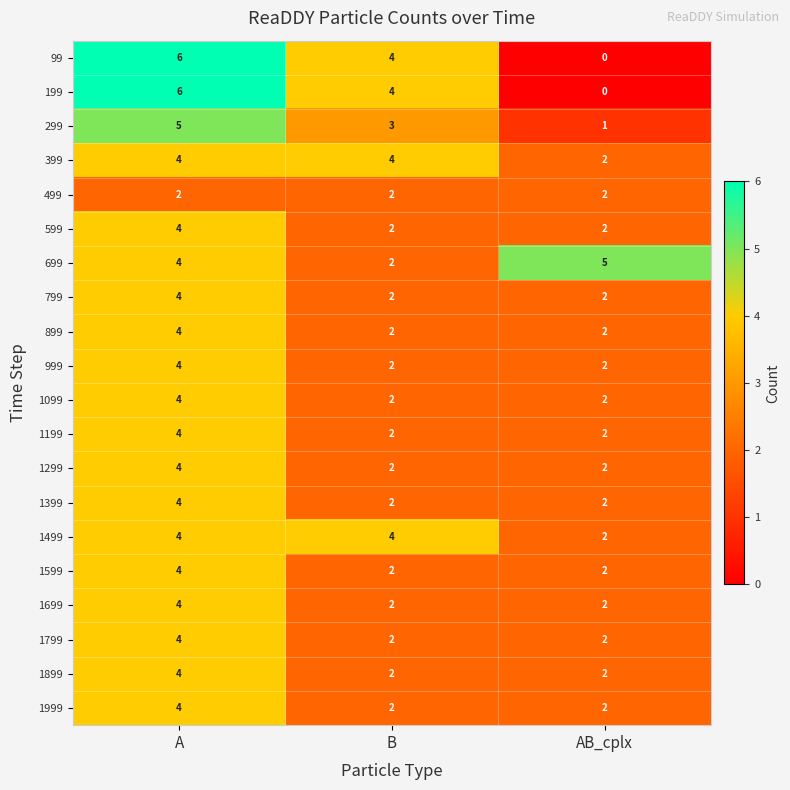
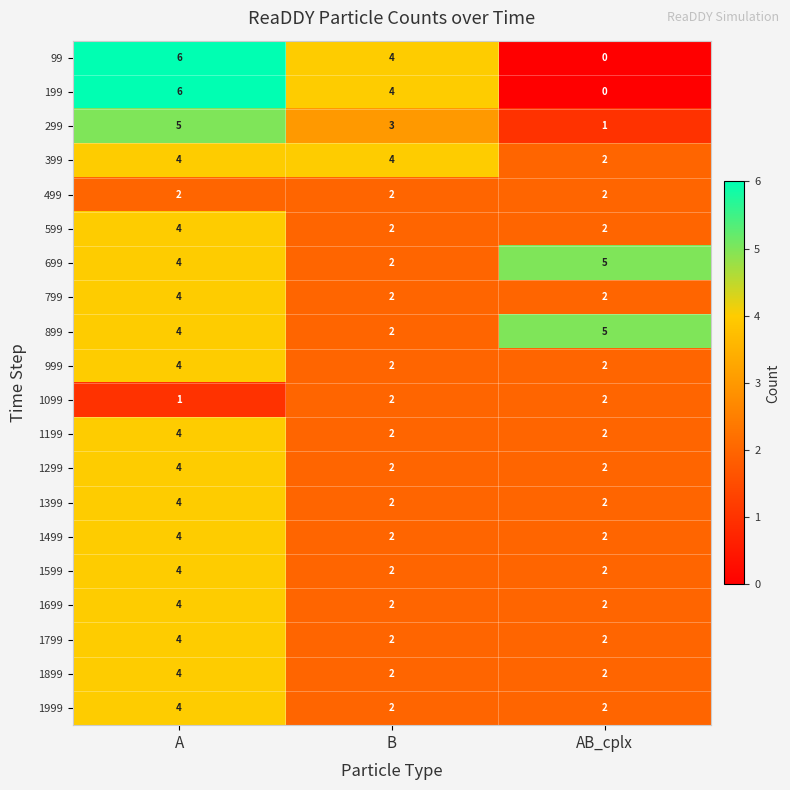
899, AB_cplx: 2 -> 5
1099, A: 4 -> 1
1499, B: 4 -> 2
